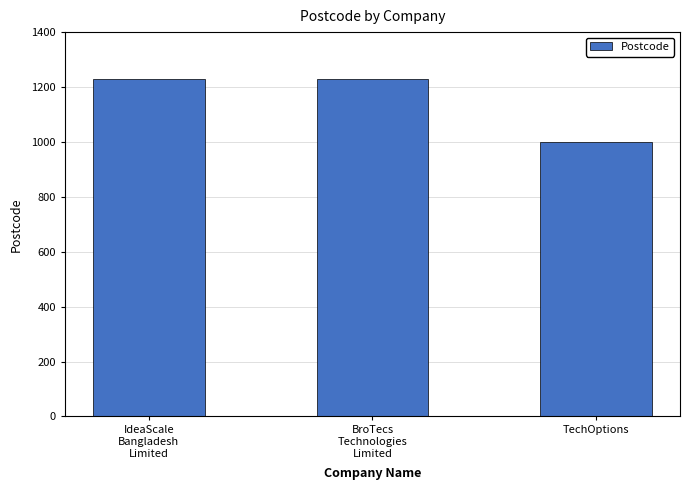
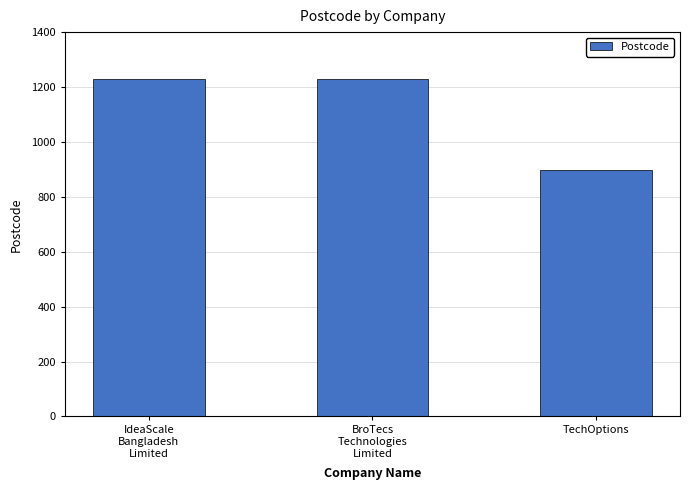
TechOptions: 1000 -> 900
